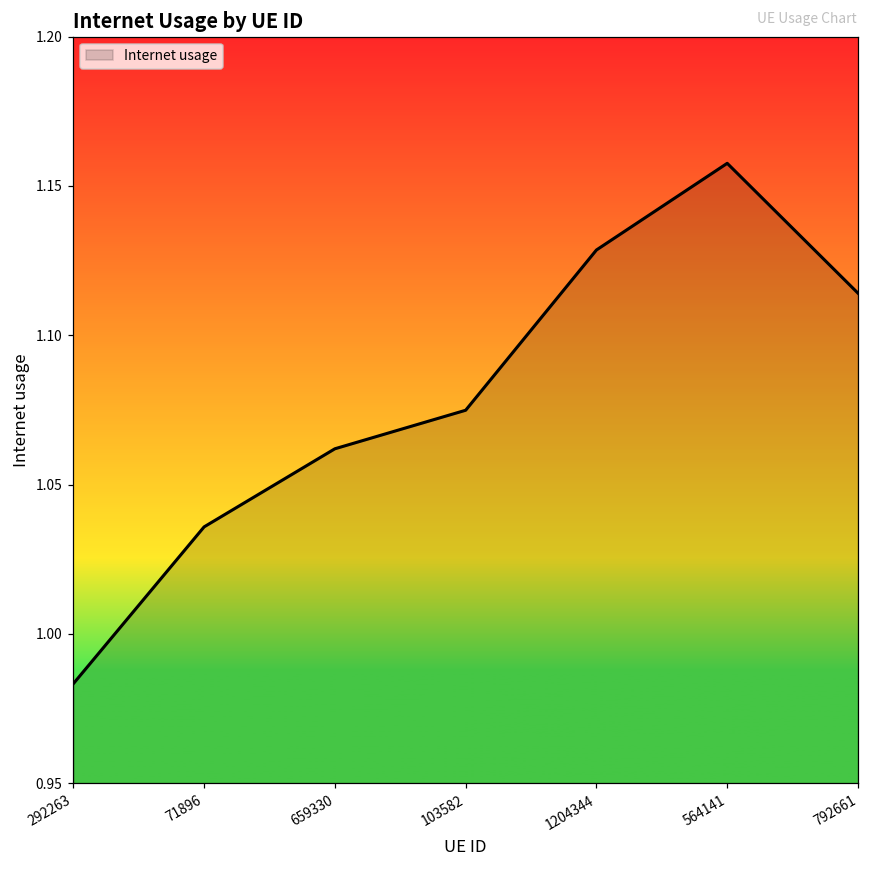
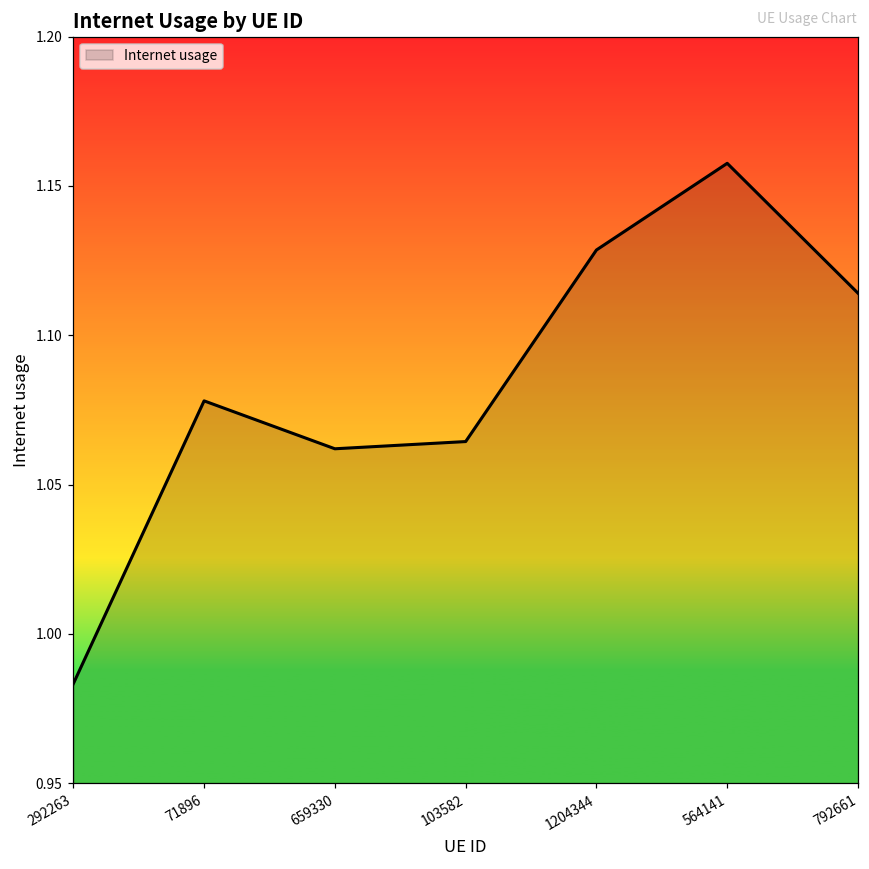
71896: 1.036 -> 1.078
103582: 1.075 -> 1.064
